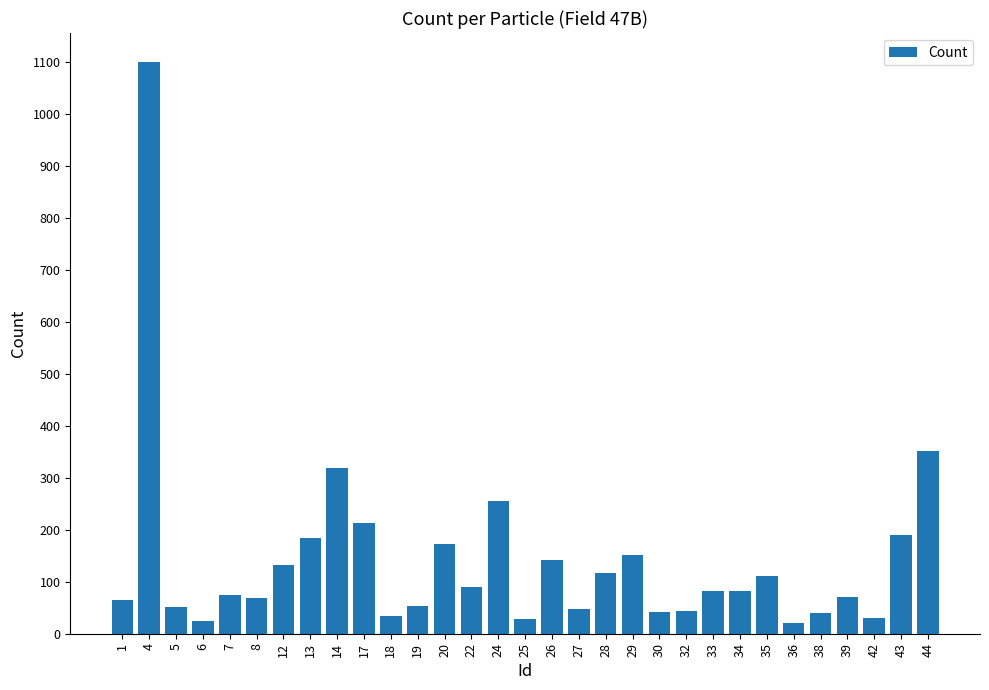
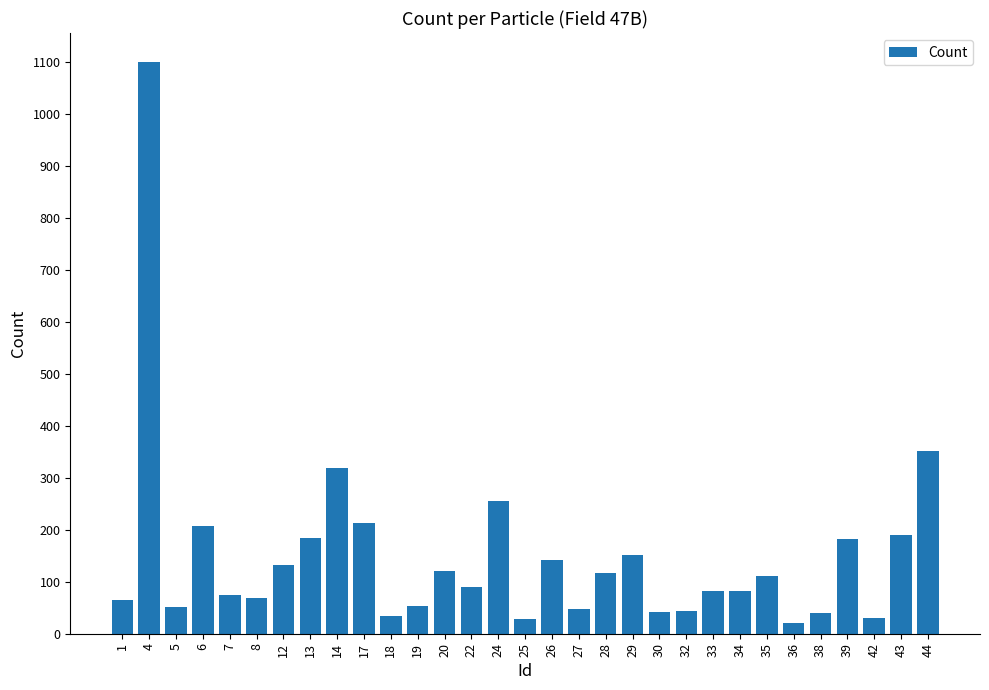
6: 30 -> 210
20: 170 -> 120
39: 70 -> 180
